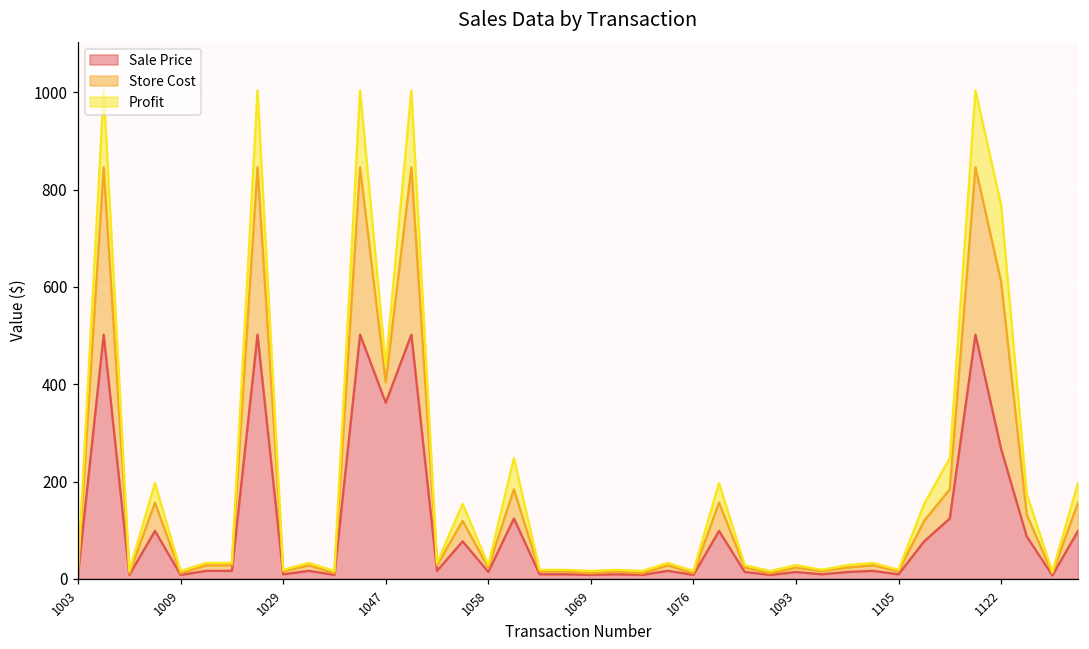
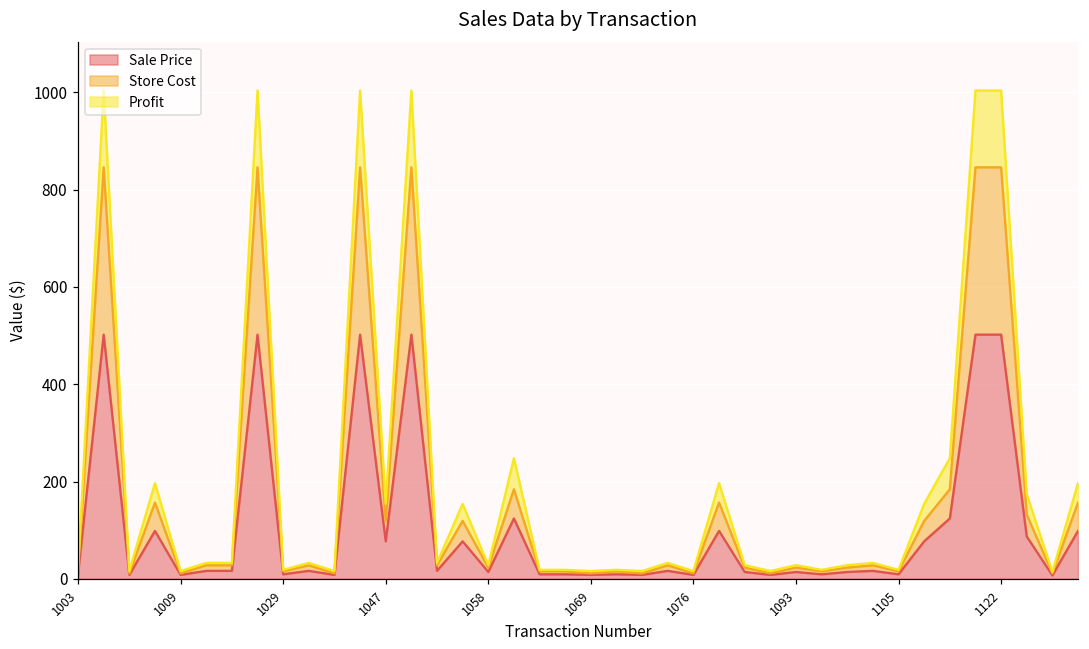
Sale Price, 1047: 360 -> 80
Sale Price, 1122: 270 -> 500
